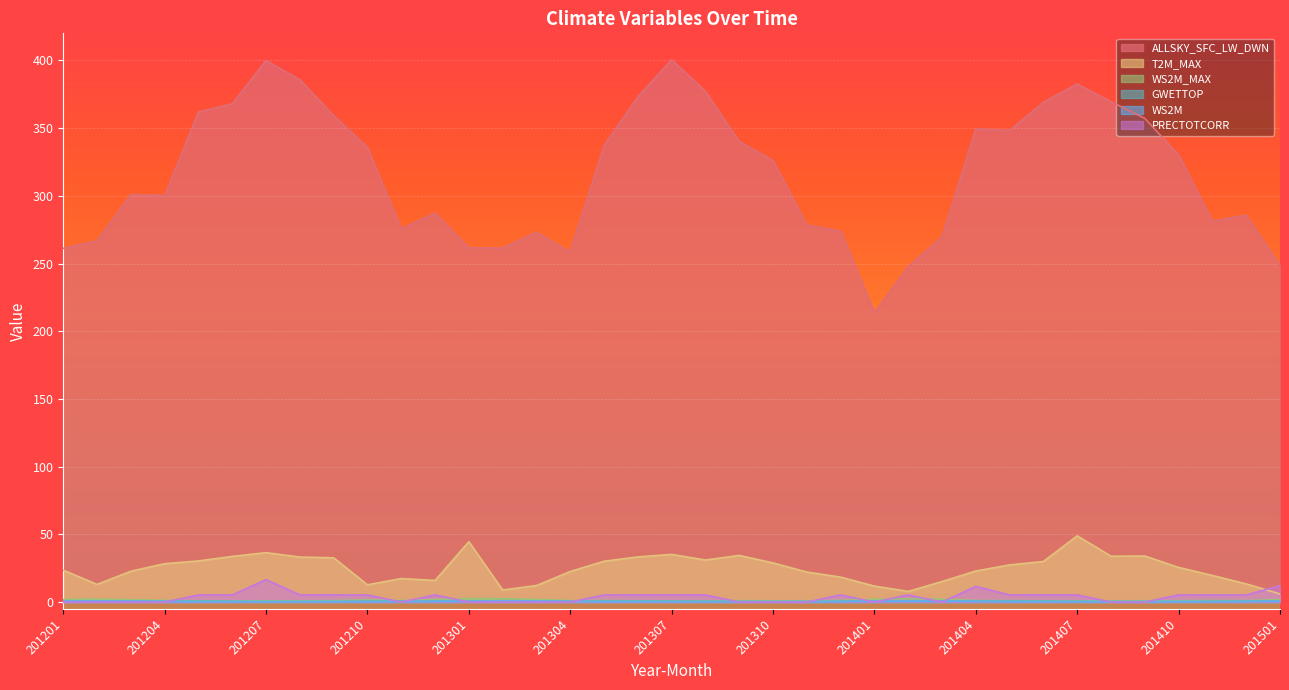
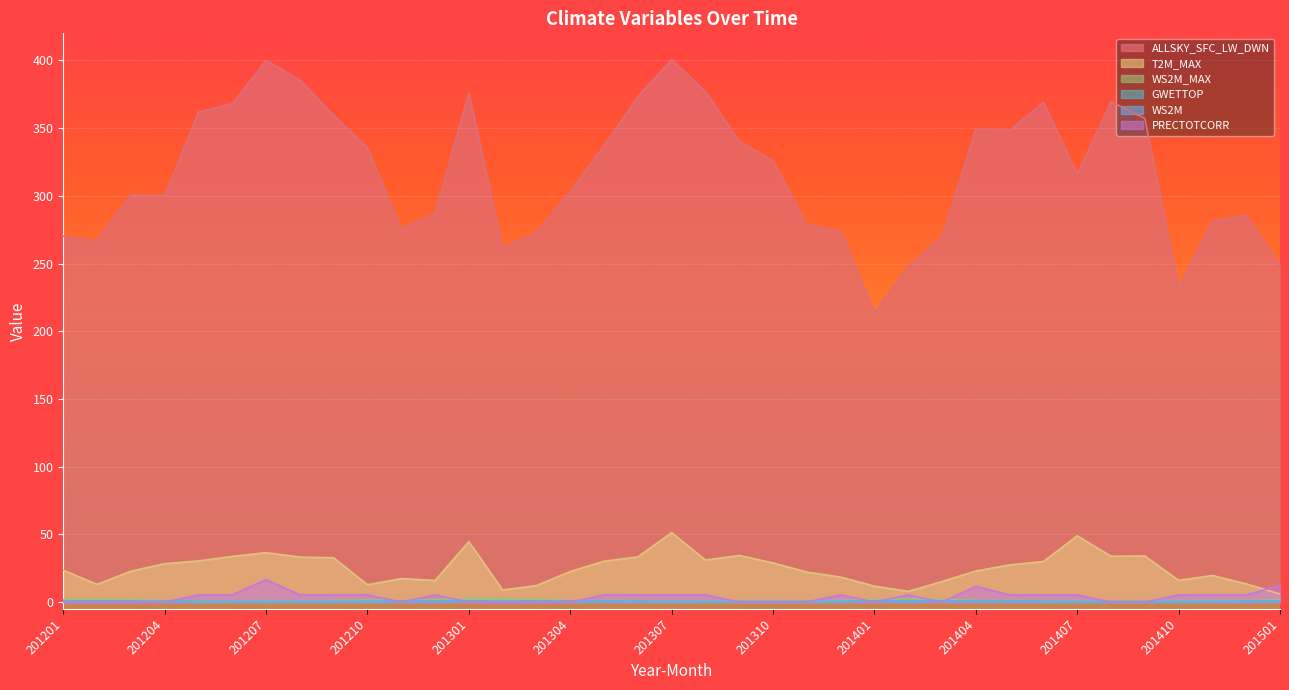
ALLSKY_SFC_LW_DWN, 201201: 261 -> 270
ALLSKY_SFC_LW_DWN, 201301: 262 -> 376
ALLSKY_SFC_LW_DWN, 201304: 258 -> 303
T2M_MAX, 201307: 35 -> 51
ALLSKY_SFC_LW_DWN, 201407: 383 -> 316
ALLSKY_SFC_LW_DWN, 201410: 330 -> 232
T2M_MAX, 201410: 26 -> 16
